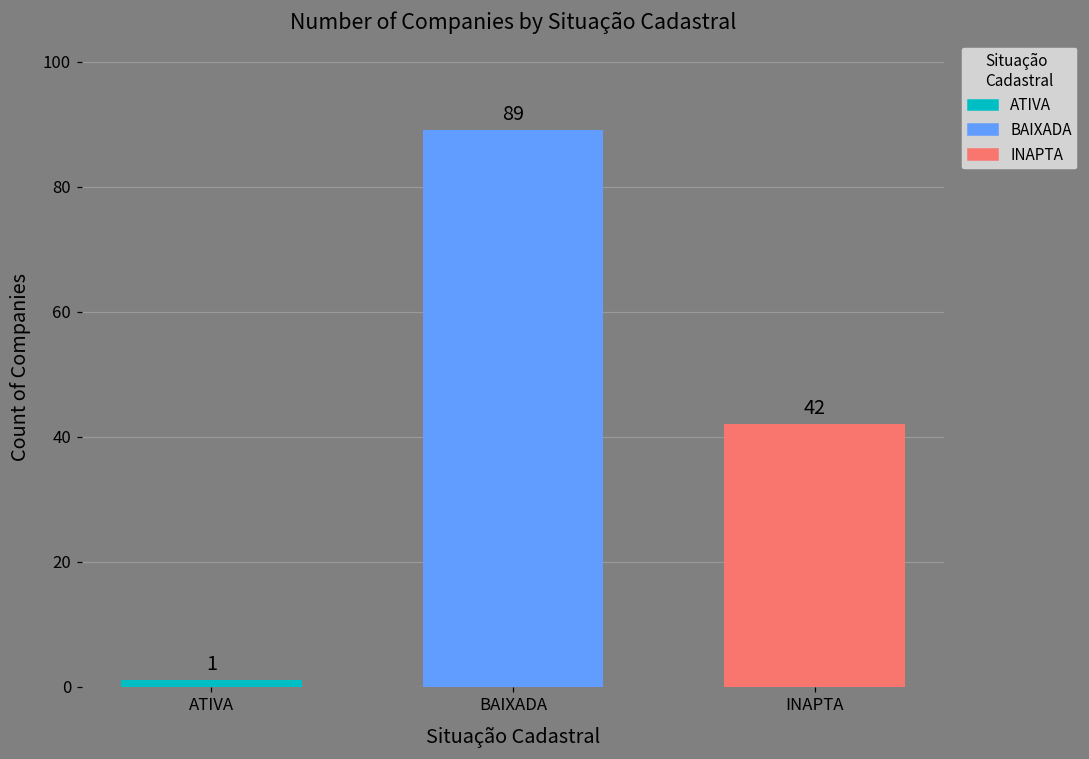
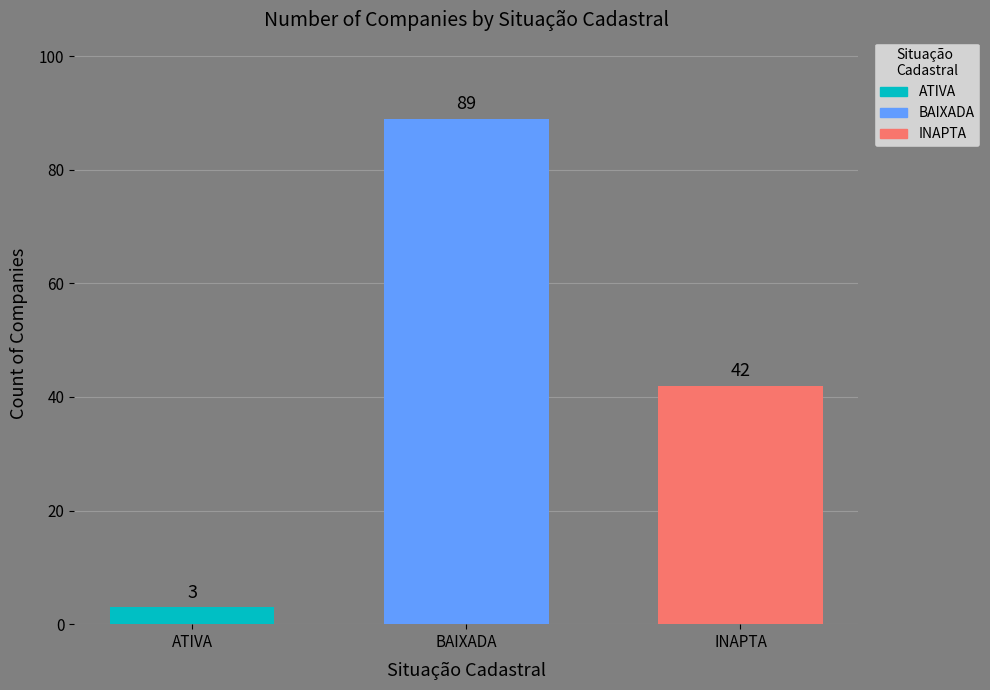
ATIVA: 1 -> 3
